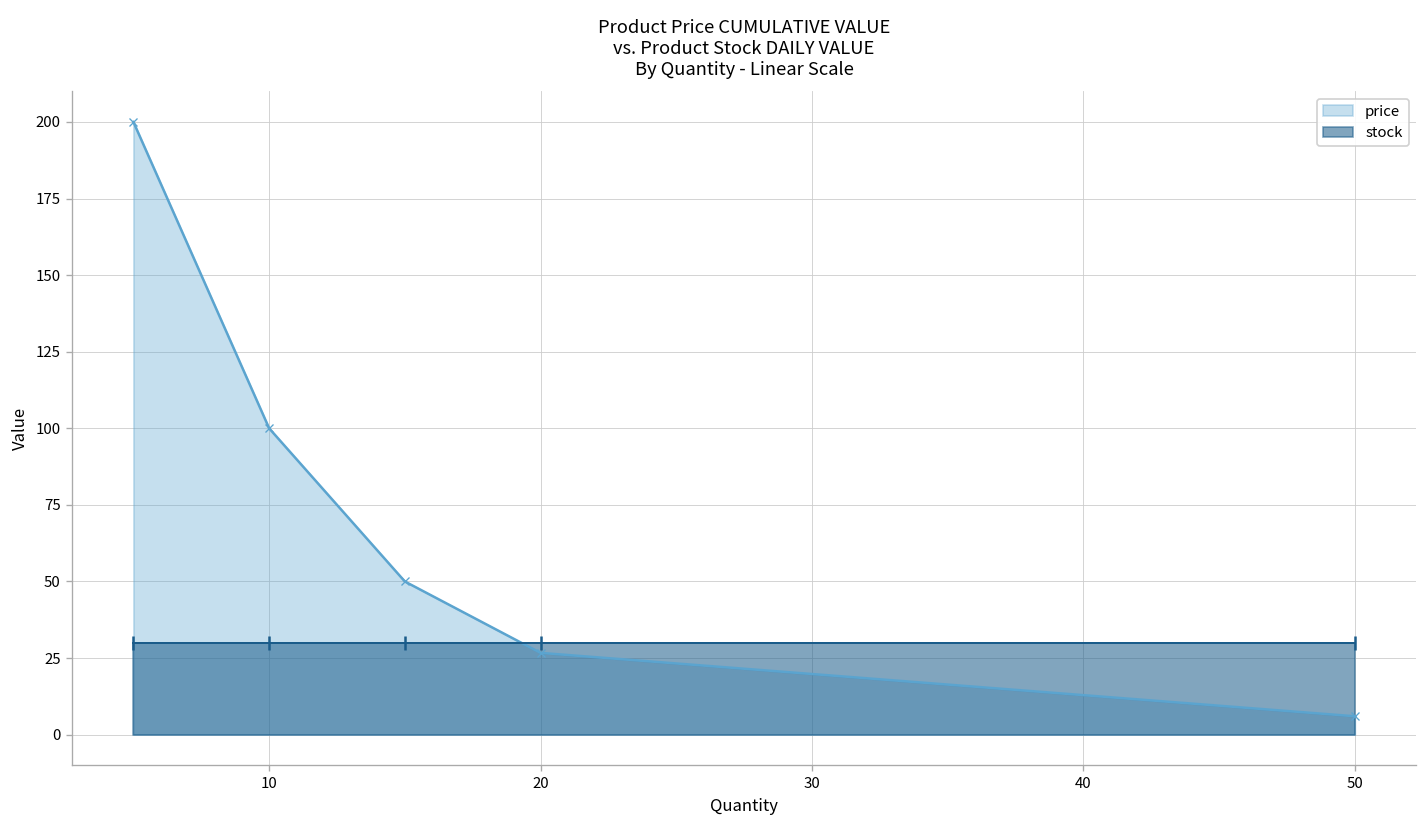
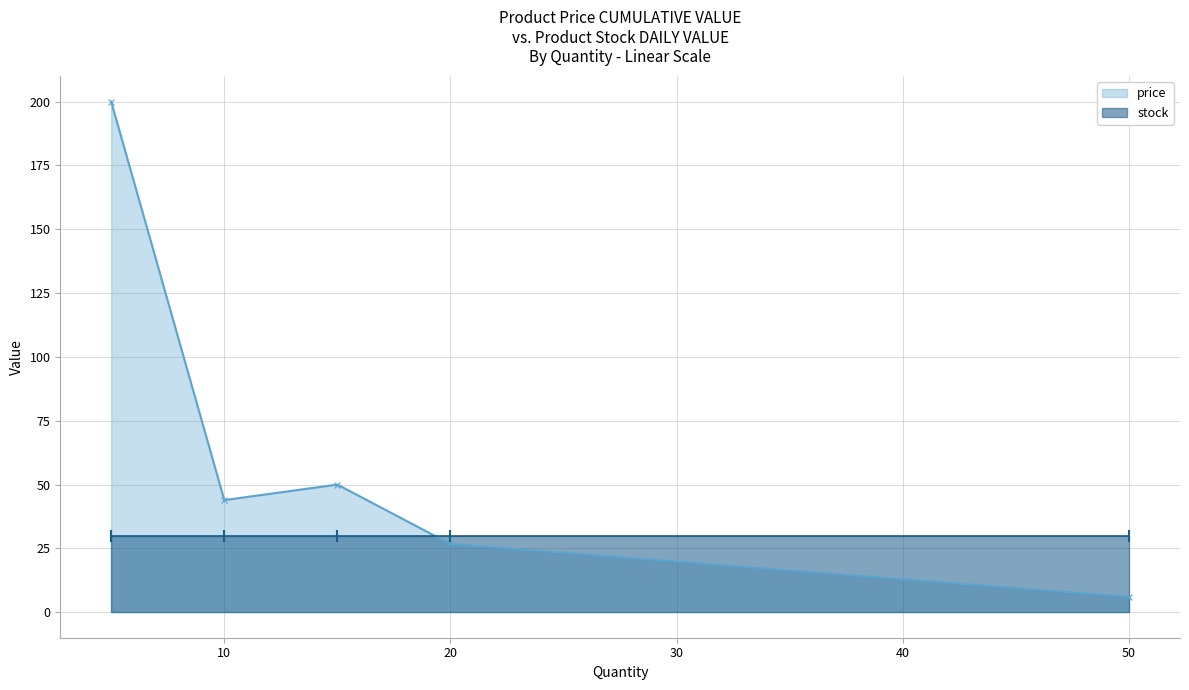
price, 10: 100 -> 44
